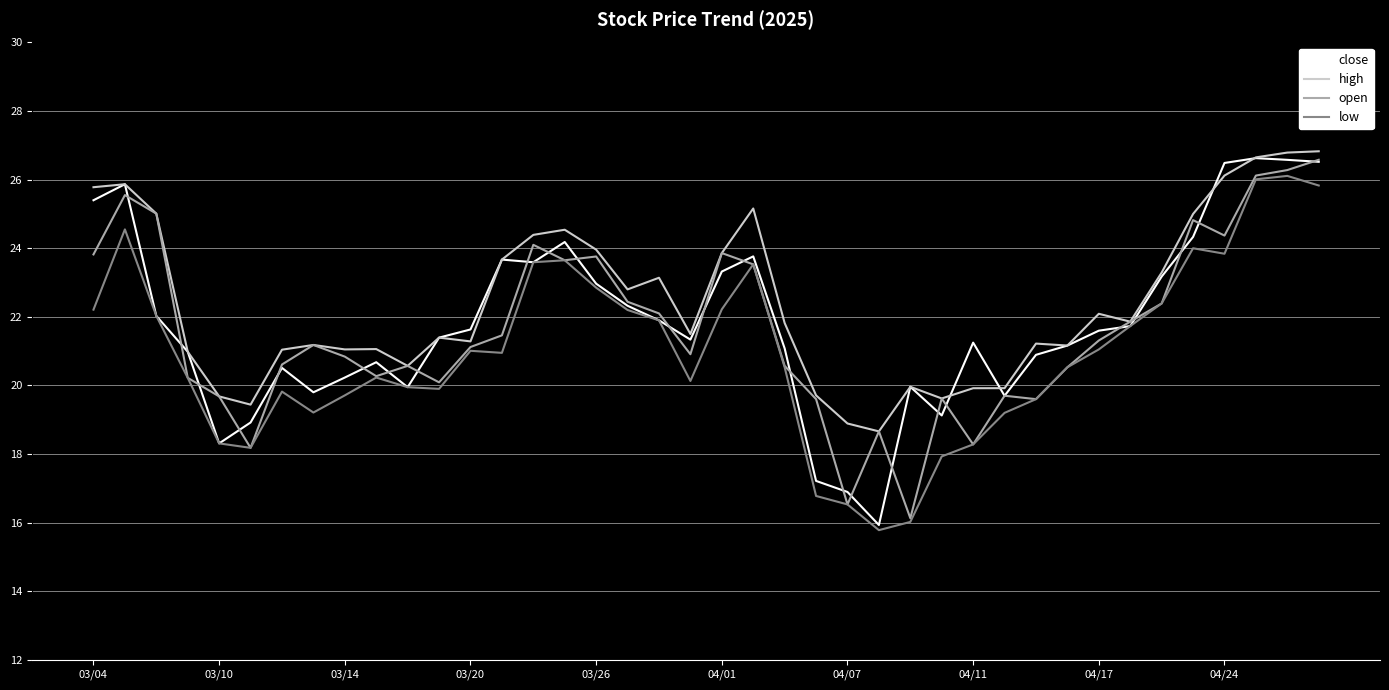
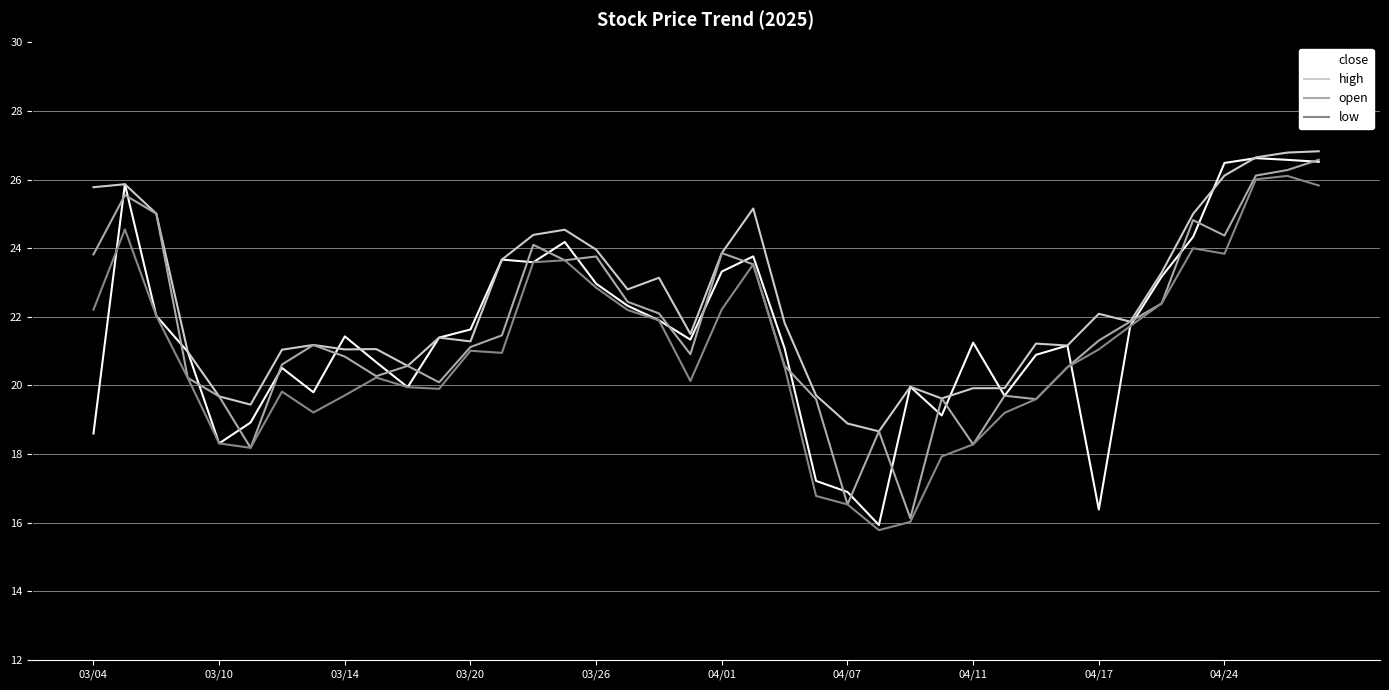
close, 03/04: 25.4 -> 18.6
close, 03/14: 20.2 -> 21.4
close, 04/17: 21.6 -> 16.4
